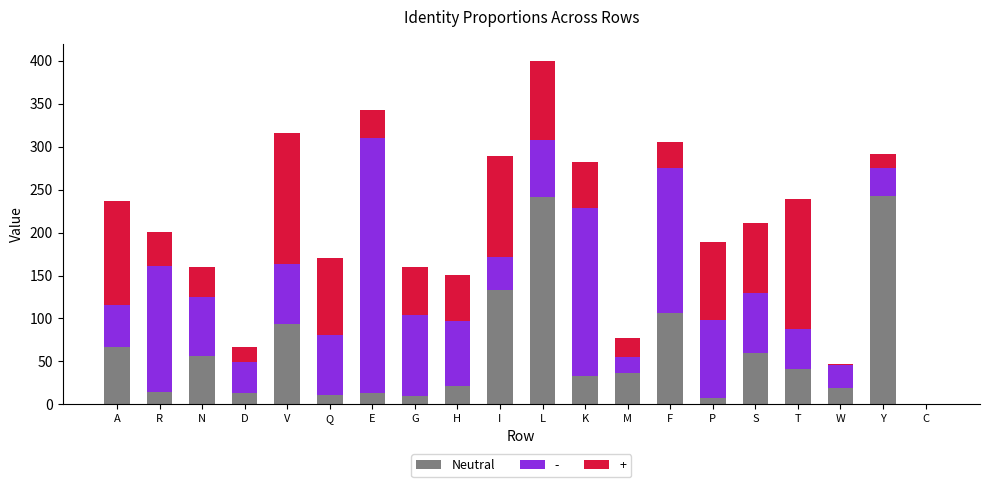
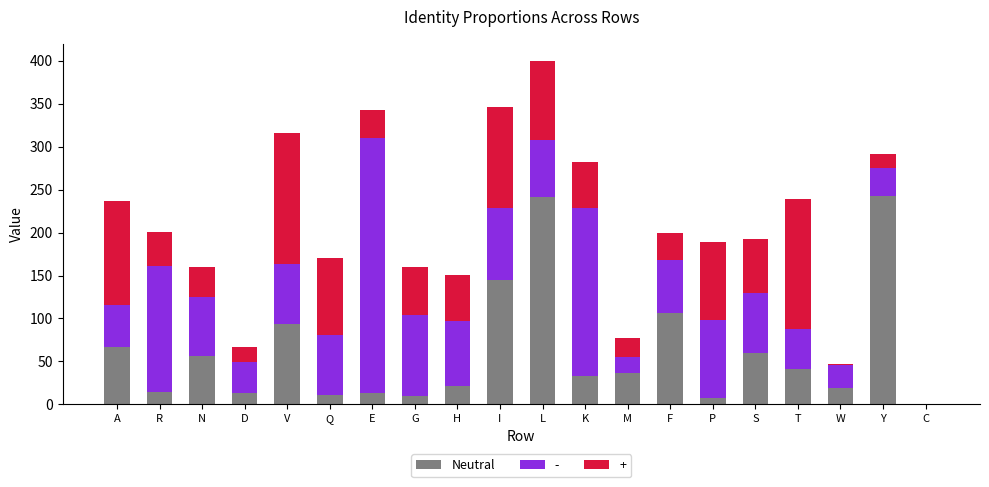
Neutral, I: 130 -> 140
-, I: 40 -> 80
-, F: 170 -> 60
+, S: 80 -> 60
